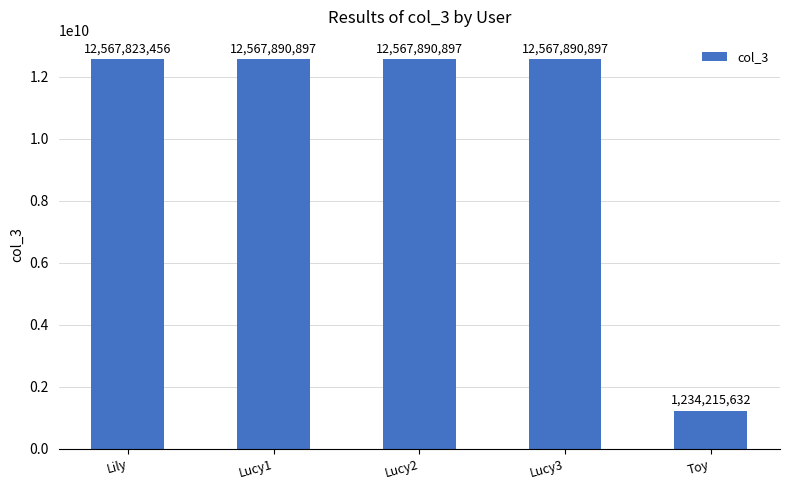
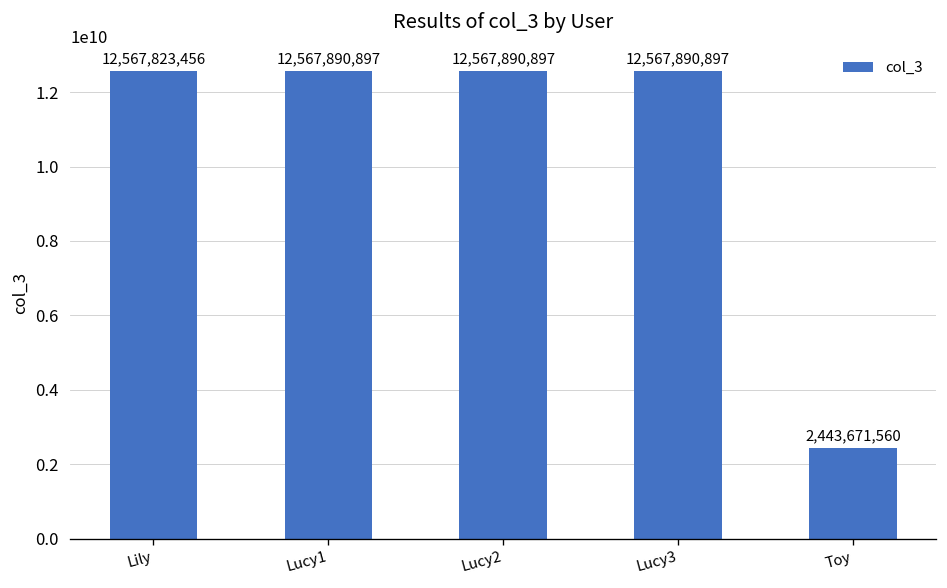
Toy: 1,234,215,632 -> 2,443,671,560
